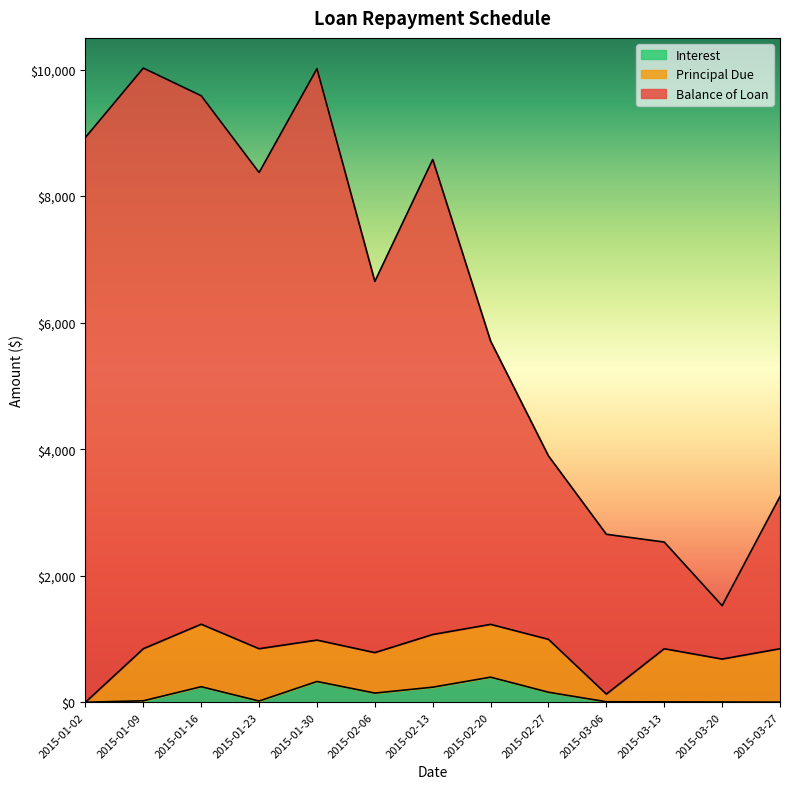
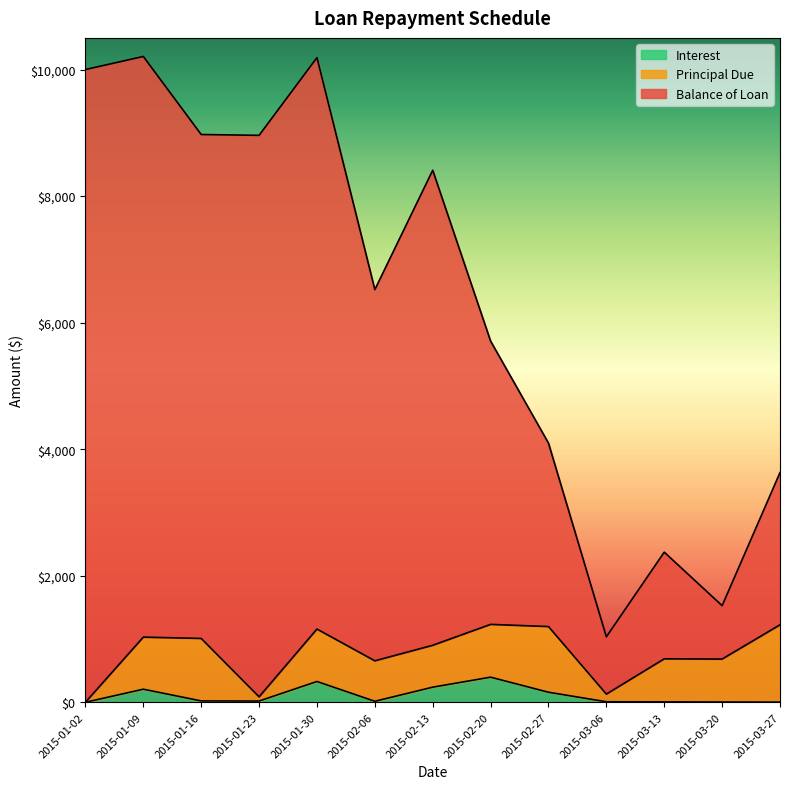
Balance of Loan, 2015-01-02: $8,900 -> $10,000
Interest, 2015-01-09: $0 -> $200
Interest, 2015-01-16: $200 -> $0
Balance of Loan, 2015-01-16: $8,400 -> $8,000
Principal Due, 2015-01-23: $800 -> $100
Balance of Loan, 2015-01-23: $7,500 -> $8,900
Principal Due, 2015-01-30: $700 -> $800
Interest, 2015-02-06: $100 -> $0
Principal Due, 2015-02-13: $800 -> $700
Principal Due, 2015-02-27: $800 -> $1,000
Balance of Loan, 2015-03-06: $2,500 -> $900
Principal Due, 2015-03-13: $800 -> $700
Principal Due, 2015-03-27: $800 -> $1,200
